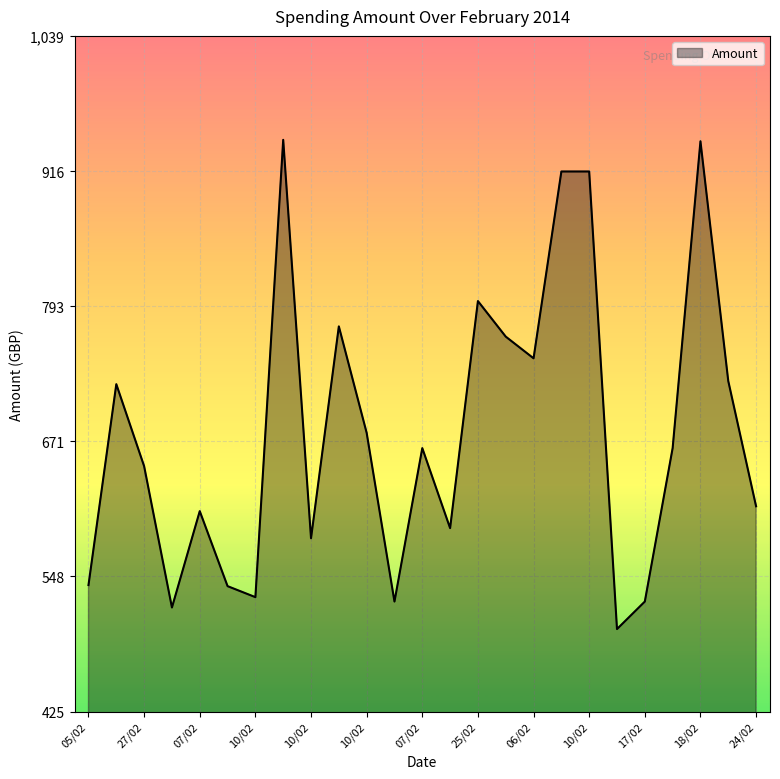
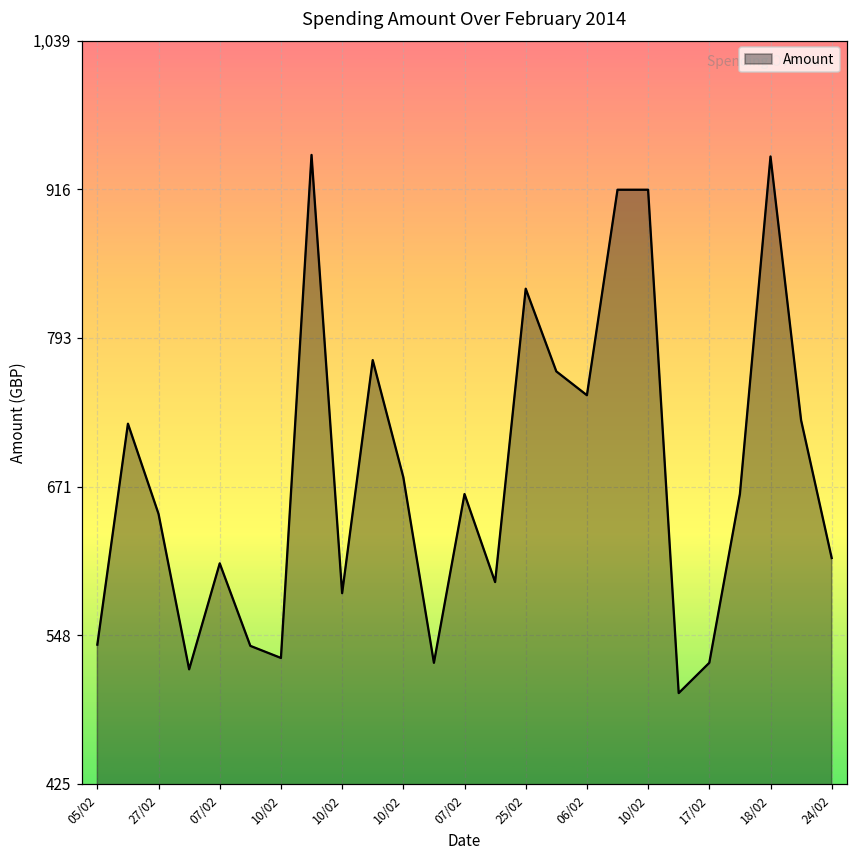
25/02: 798 -> 834
